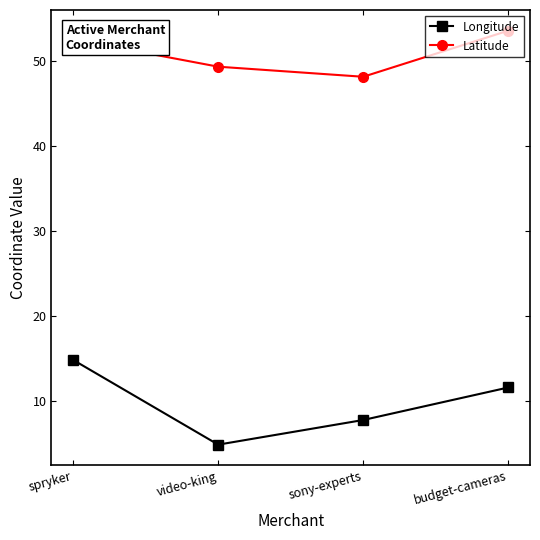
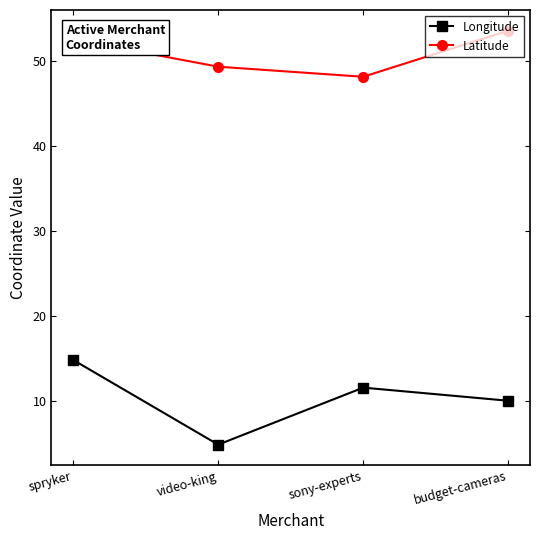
Longitude, sony-experts: 8 -> 12
Longitude, budget-cameras: 12 -> 10
